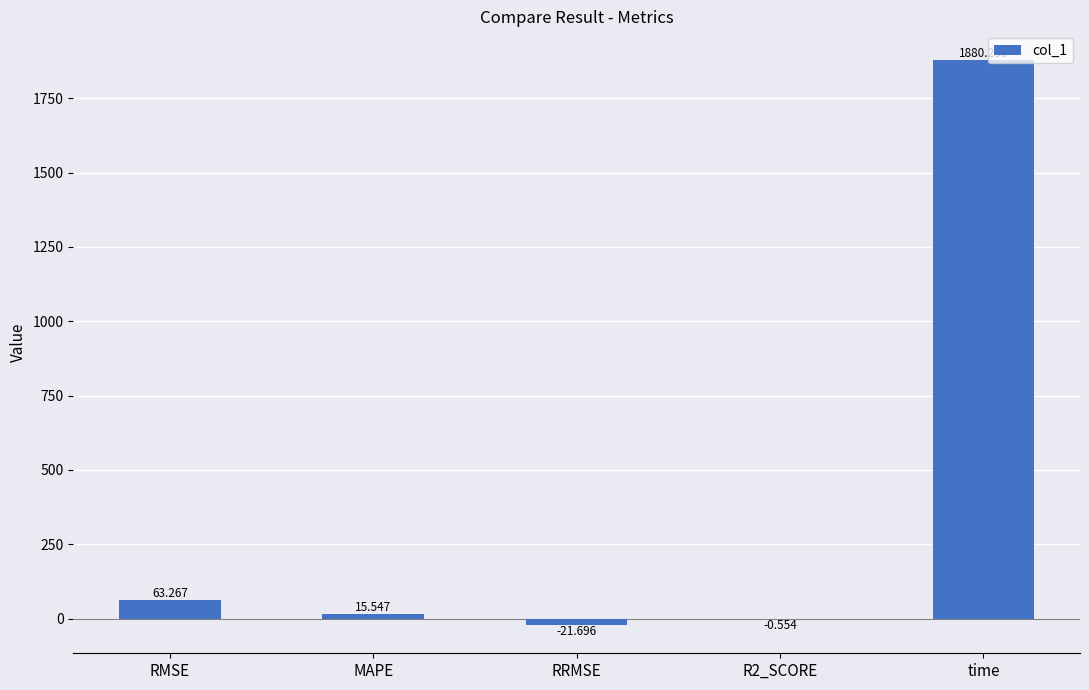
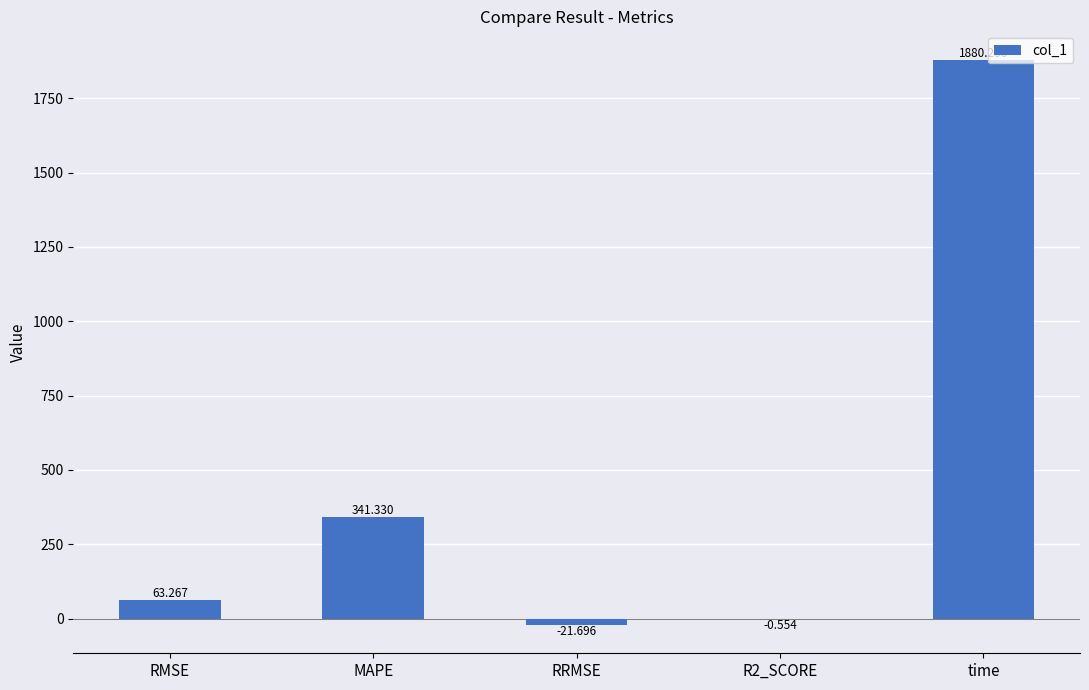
MAPE: 15.547 -> 341.330
